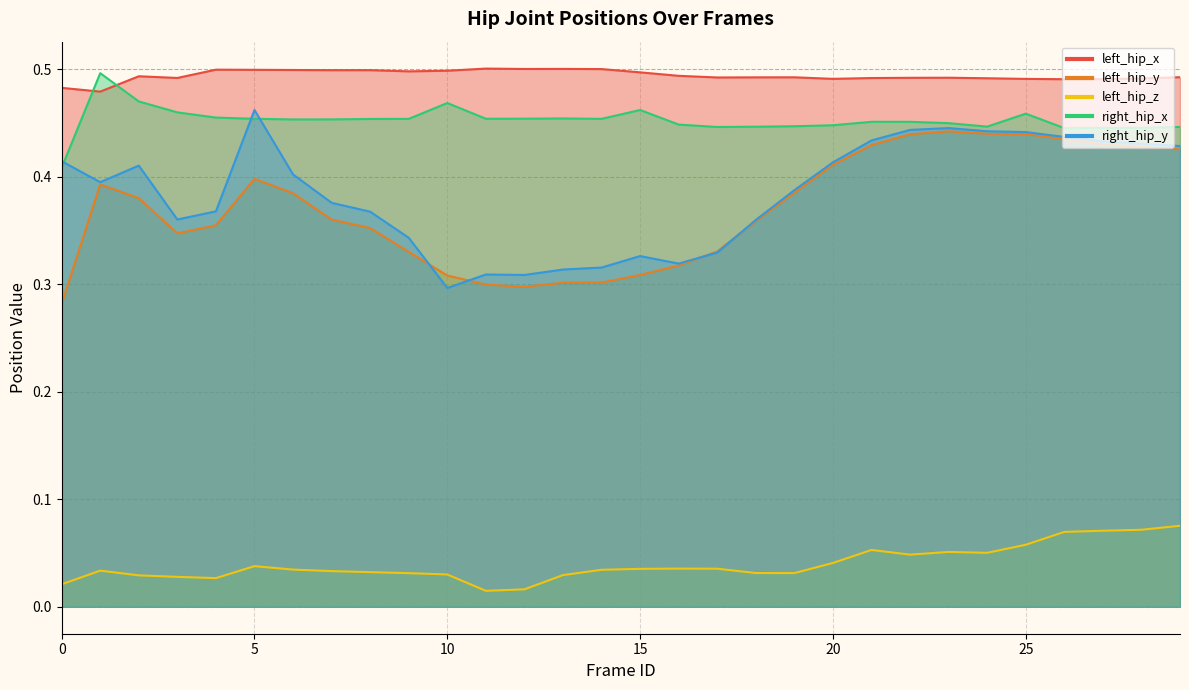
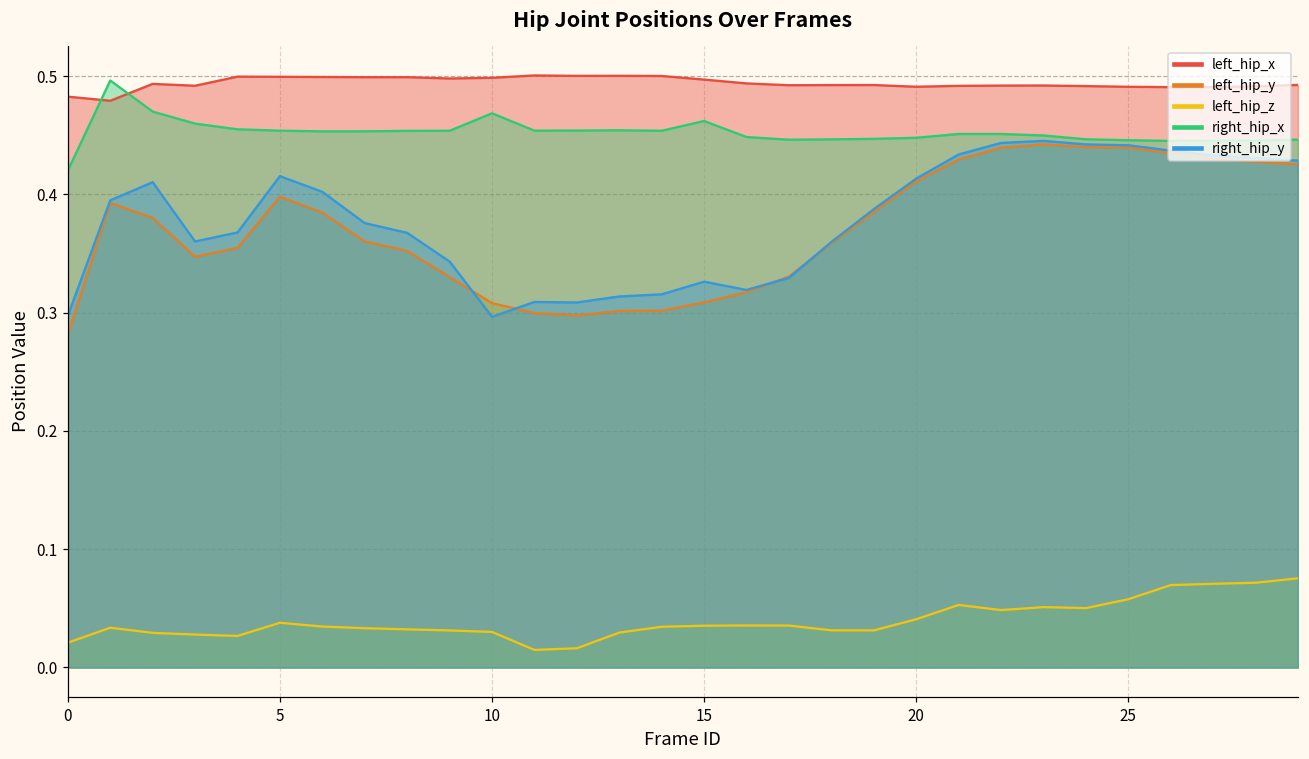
right_hip_x, 0: 0.408 -> 0.420
right_hip_y, 0: 0.414 -> 0.297
right_hip_y, 5: 0.462 -> 0.415
right_hip_x, 25: 0.459 -> 0.446
